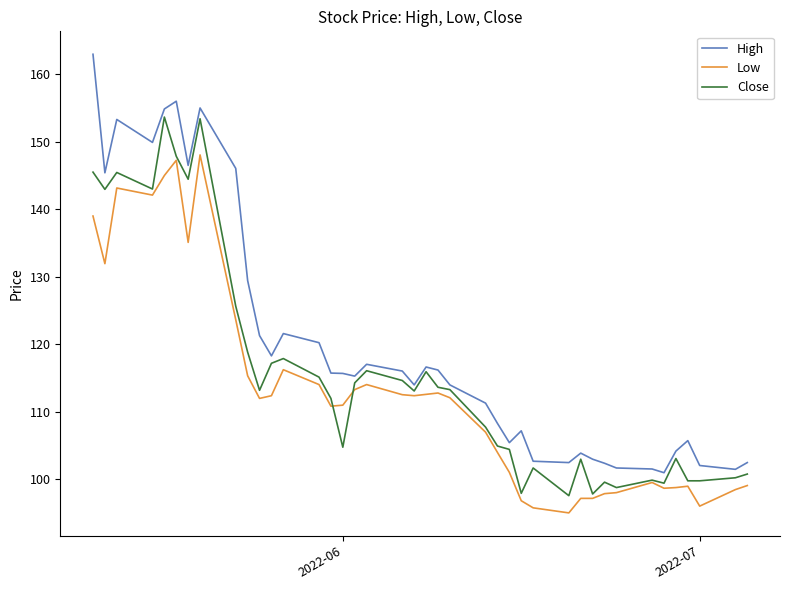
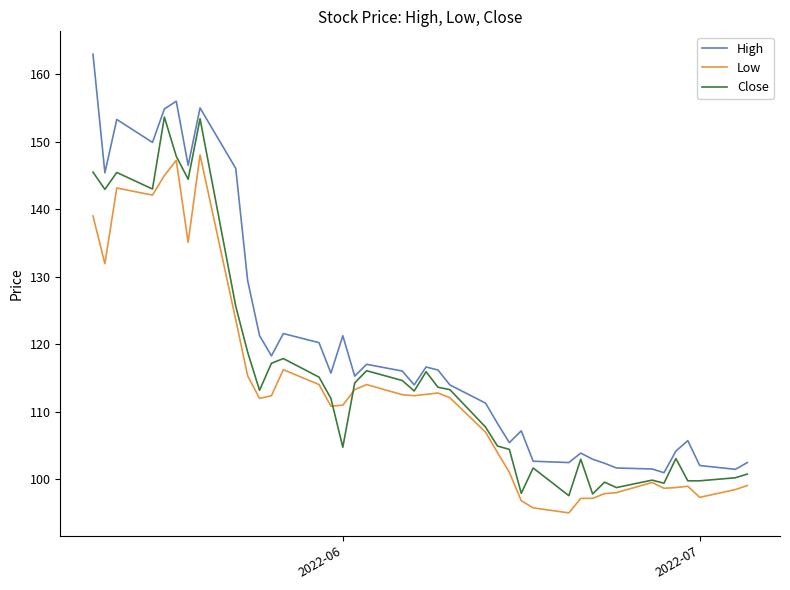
High, 2022-06: 116 -> 121
Low, 2022-07: 96 -> 97
